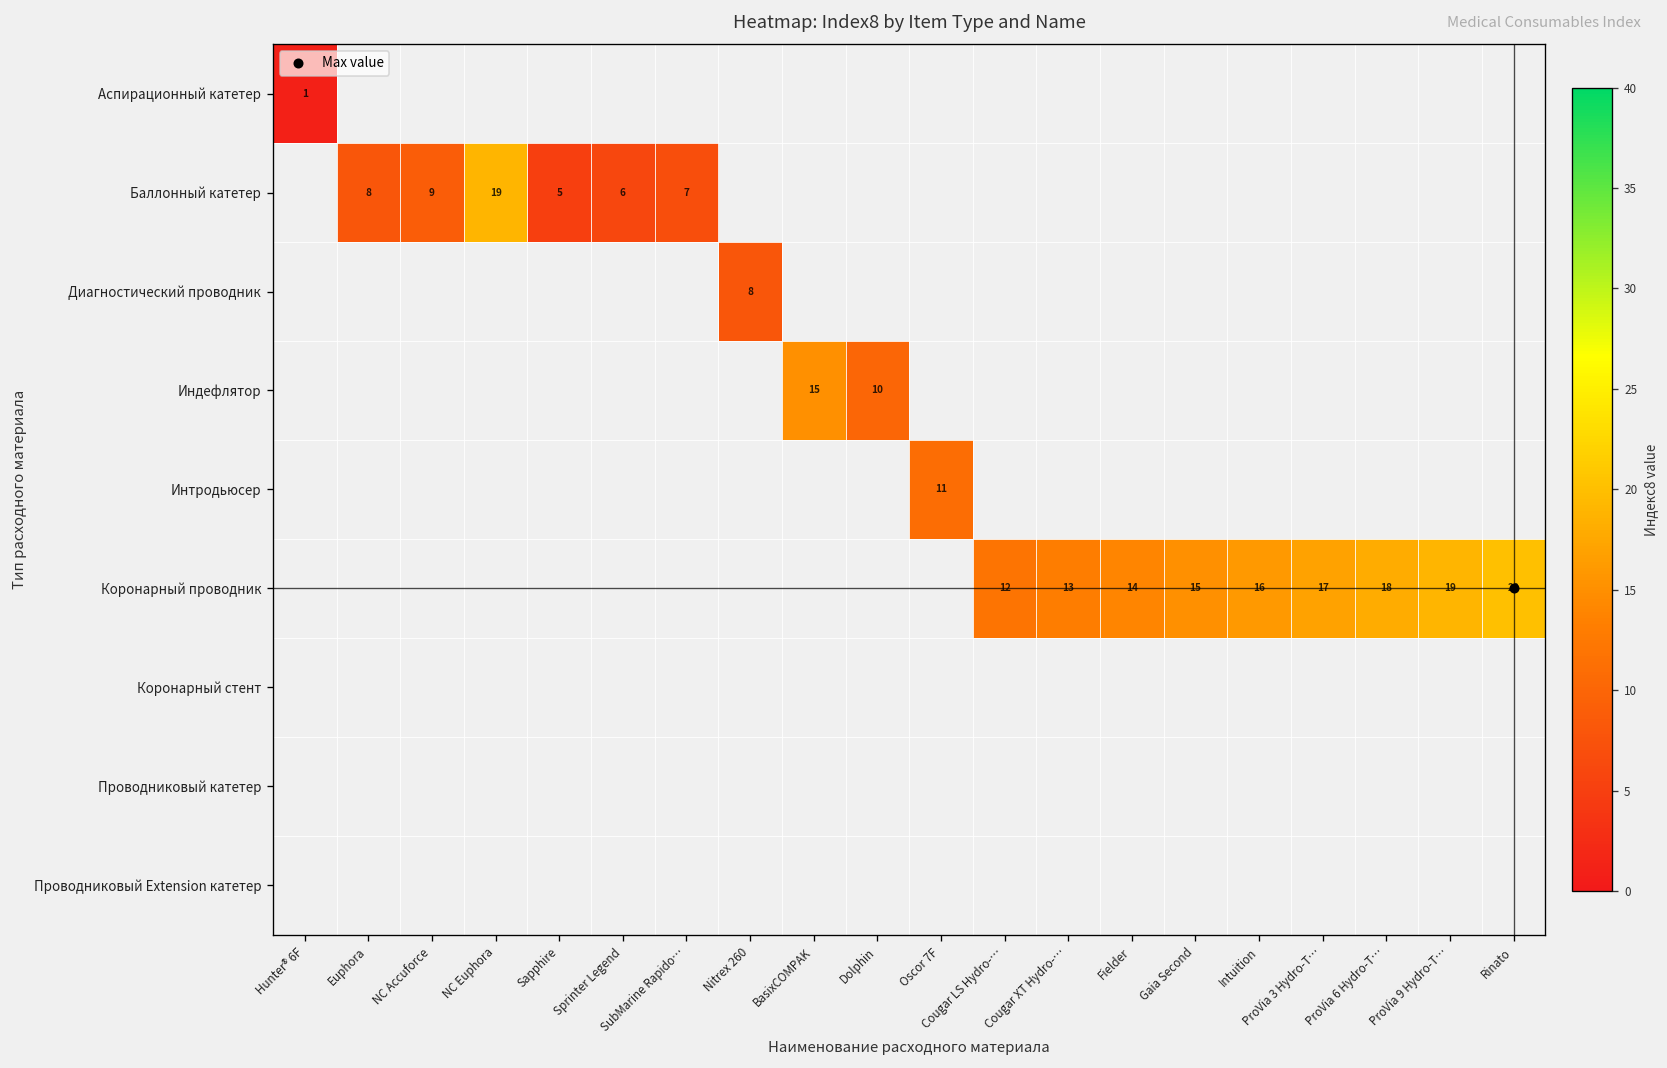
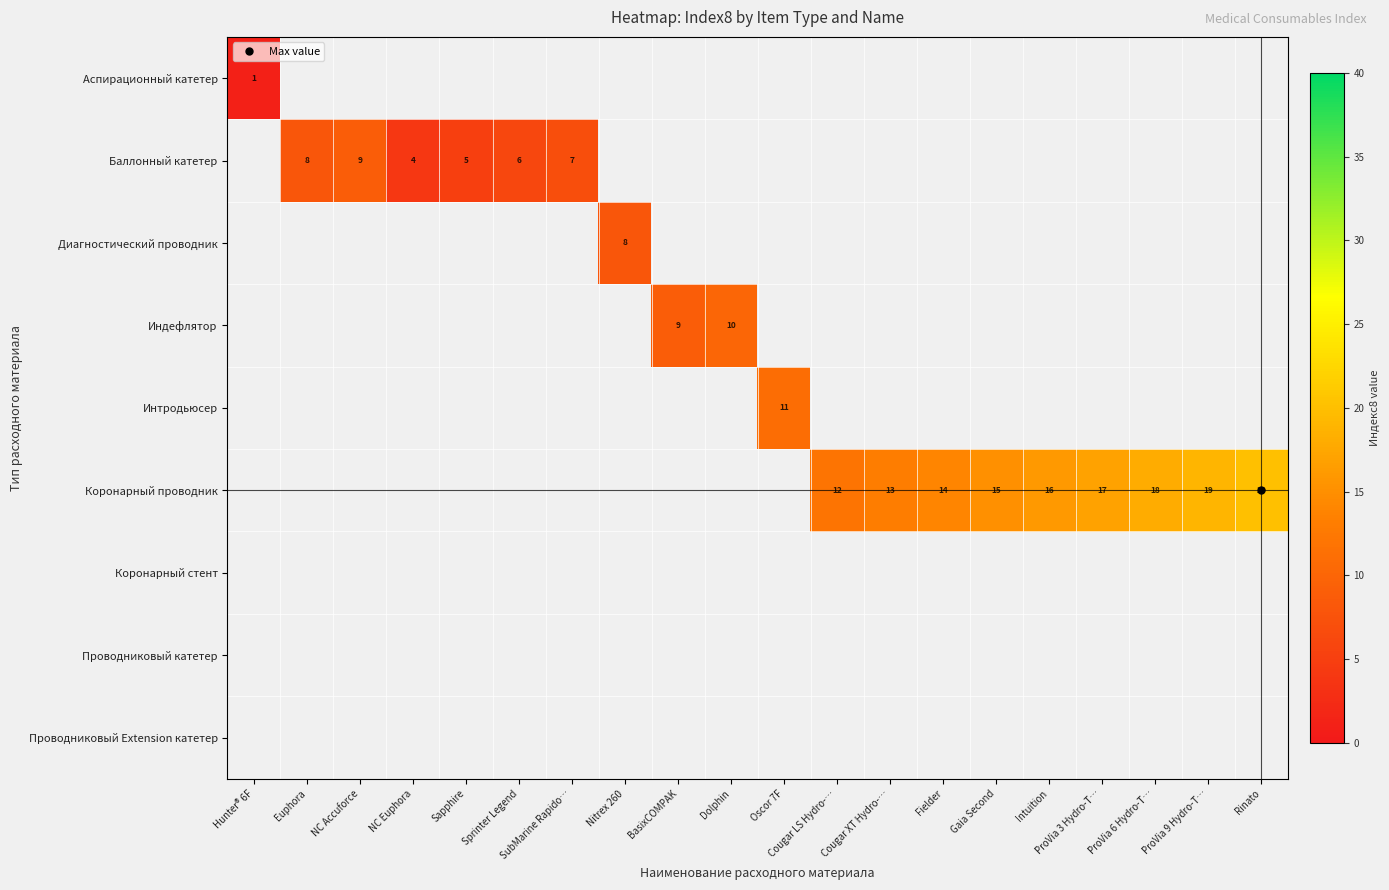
Баллонный катетер, NC Euphora: 19 -> 4
Индефлятор, BasixCOMPAK: 15 -> 9
